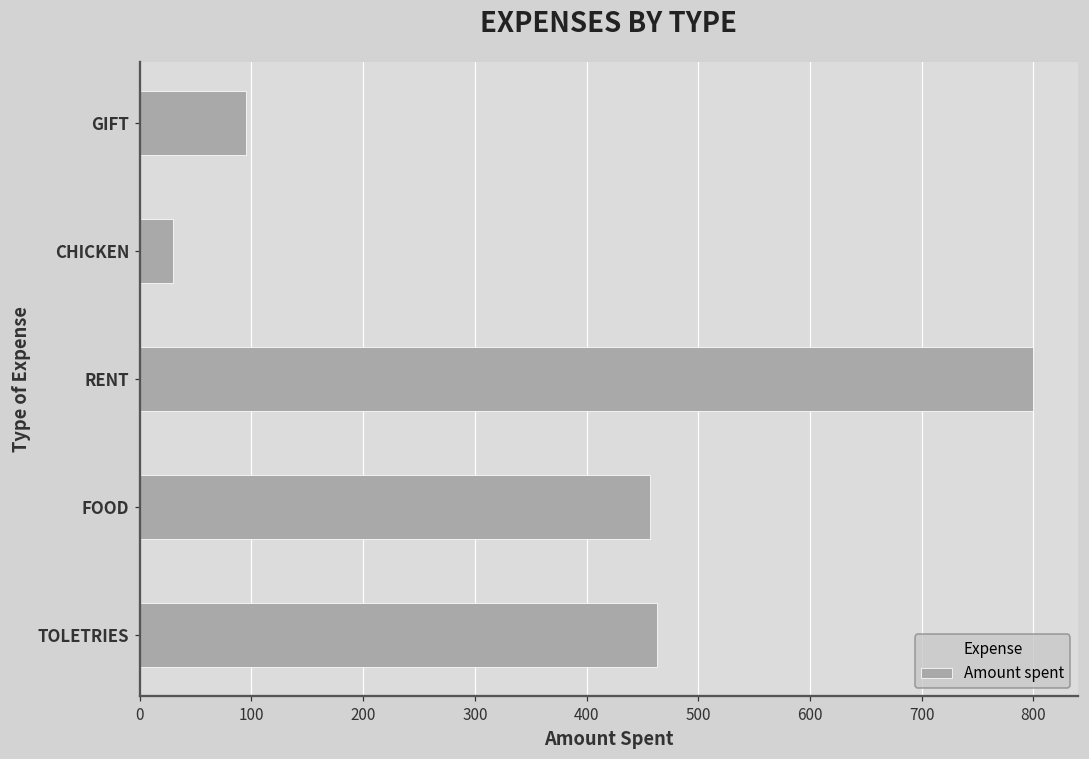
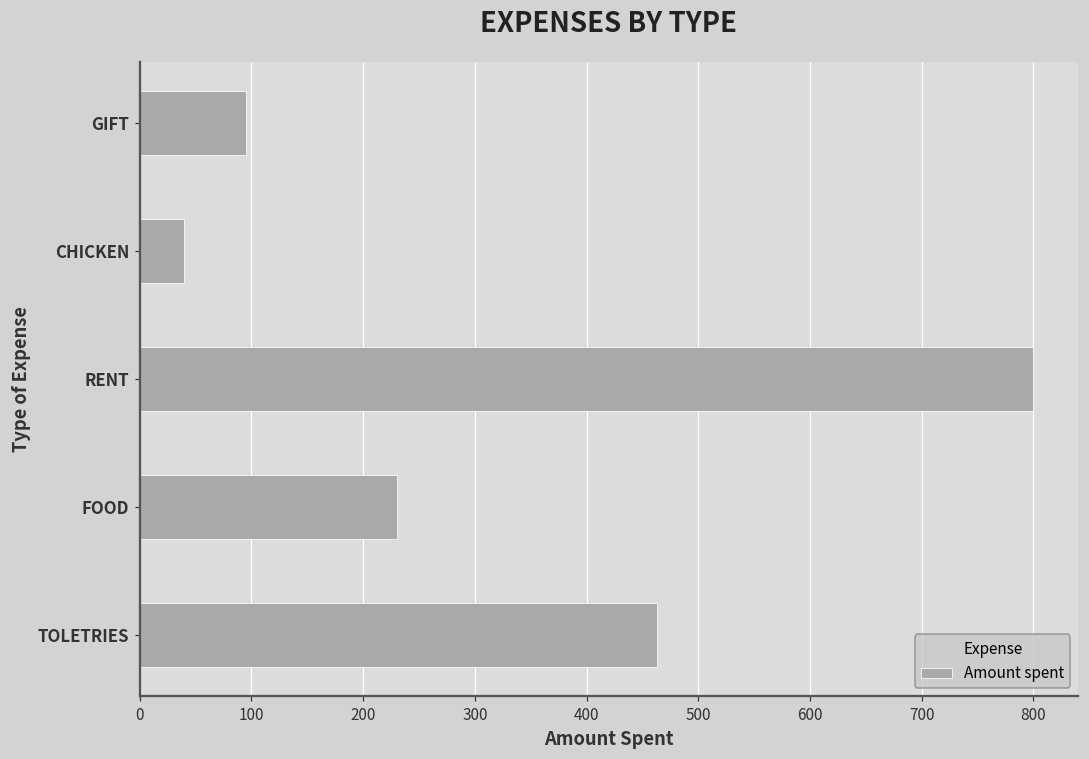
CHICKEN: 30 -> 40
FOOD: 457 -> 230
